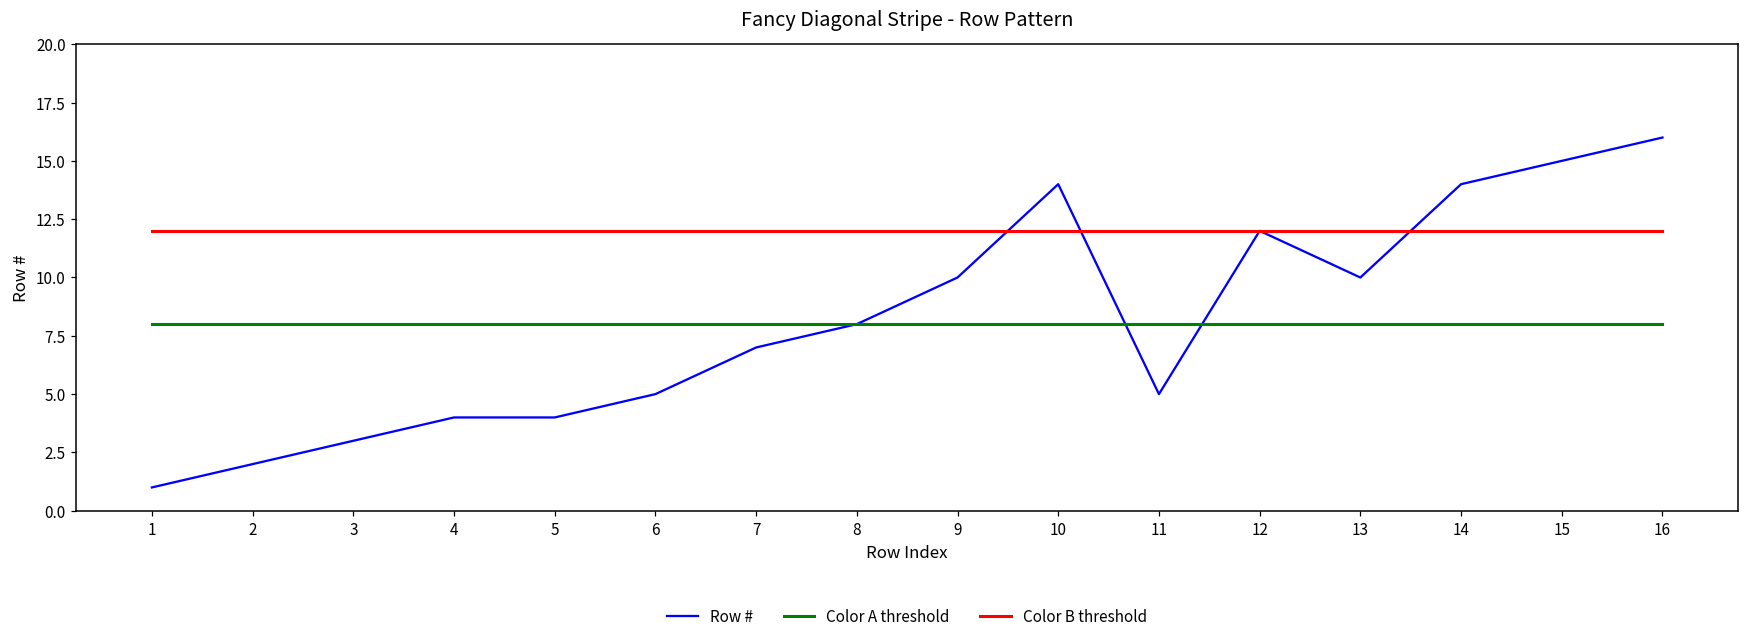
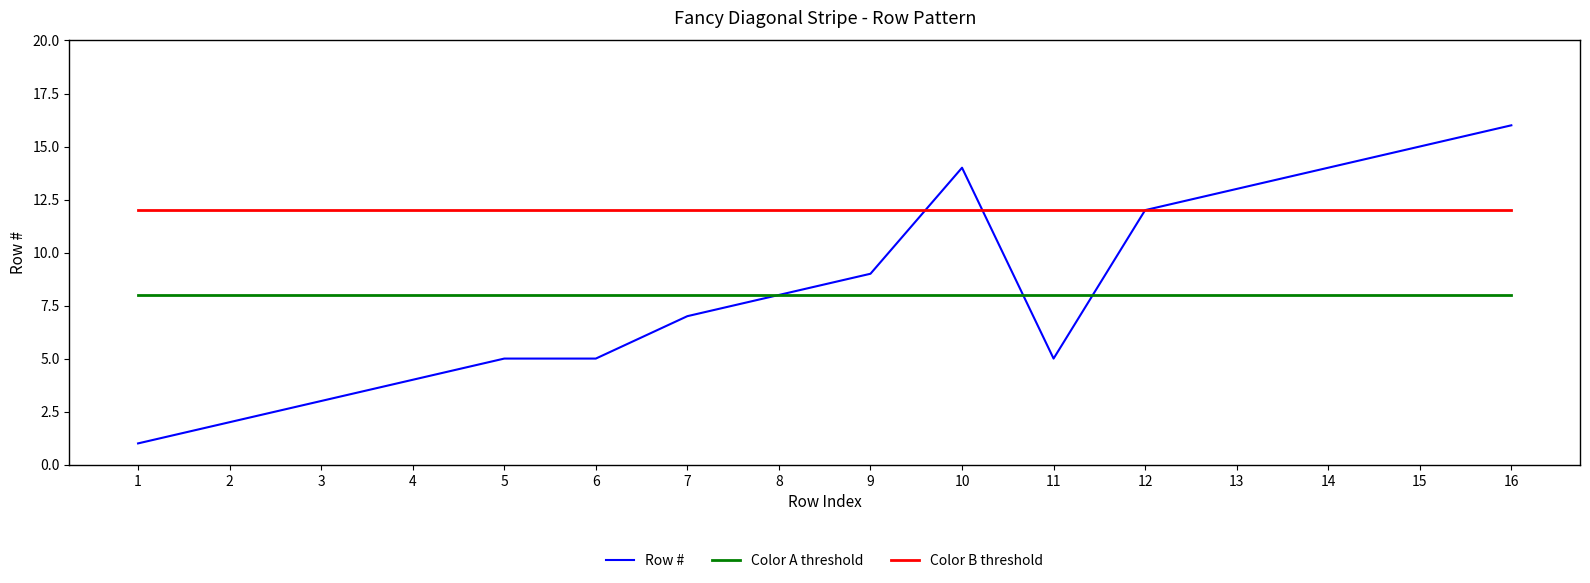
Row #, 5: 4 -> 5
Row #, 9: 10 -> 9
Row #, 13: 10 -> 13
